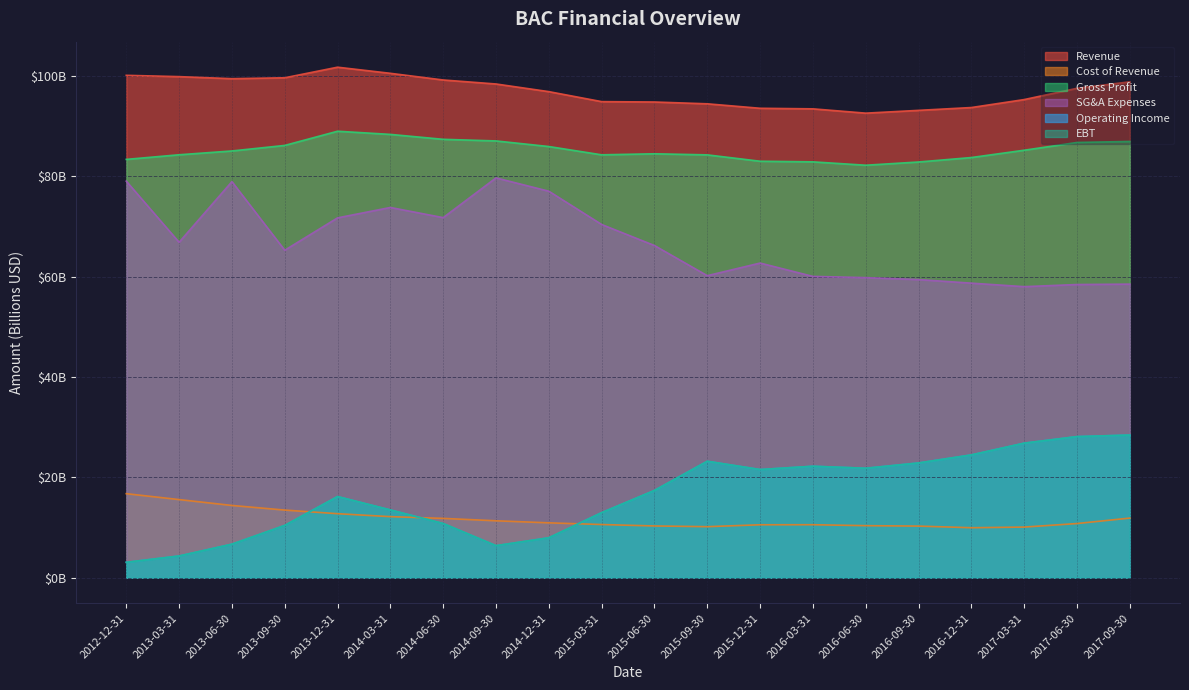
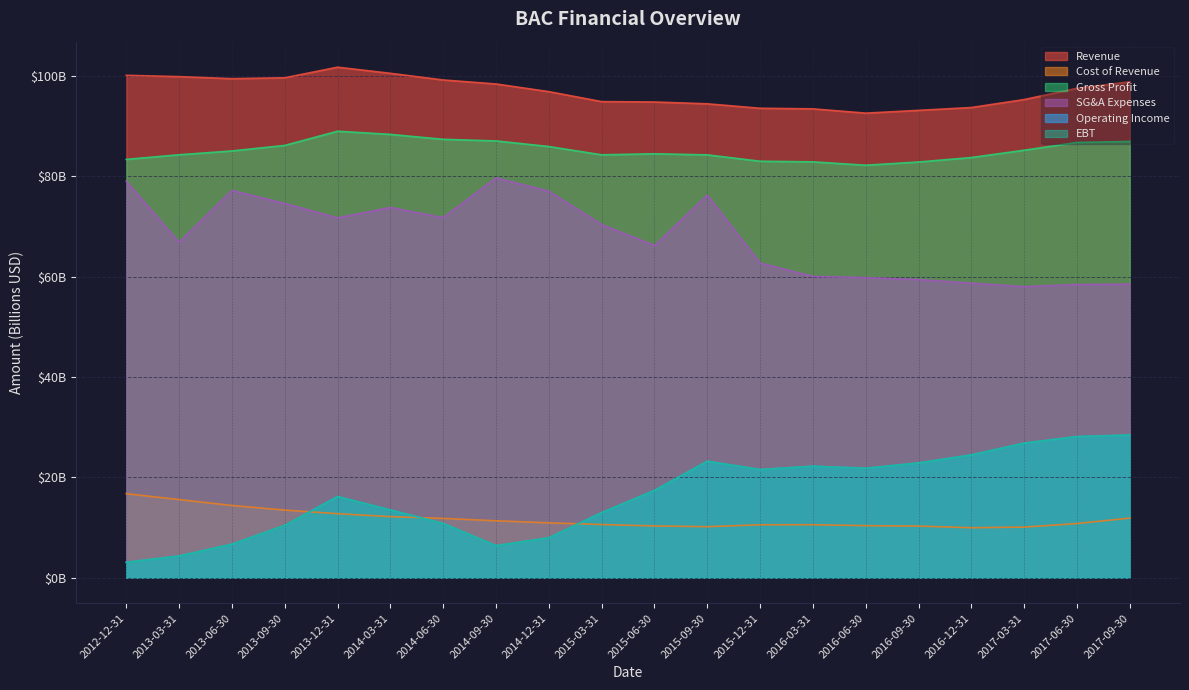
SG&A Expenses, 2013-06-30: $79000000000 -> $77000000000
SG&A Expenses, 2013-09-30: $65000000000 -> $75000000000
SG&A Expenses, 2015-09-30: $60000000000 -> $76000000000
